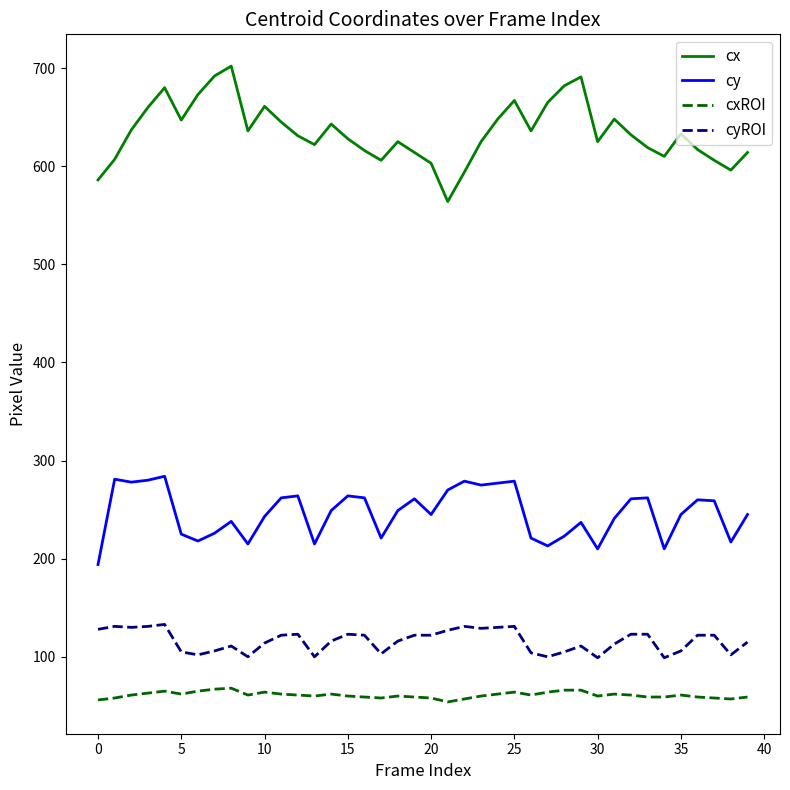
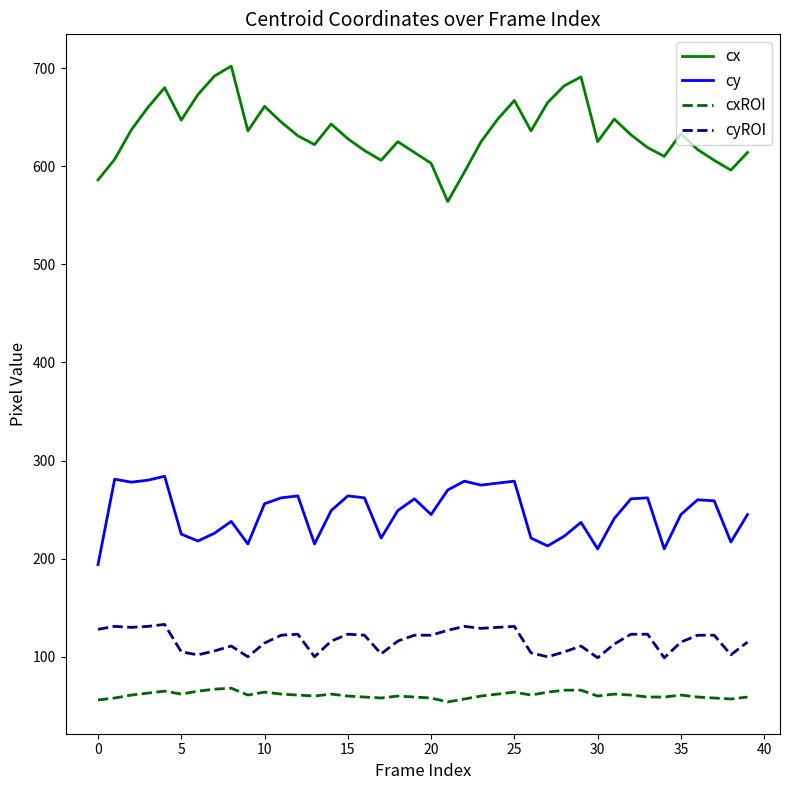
cy, 10: 240 -> 260
cyROI, 35: 110 -> 120
